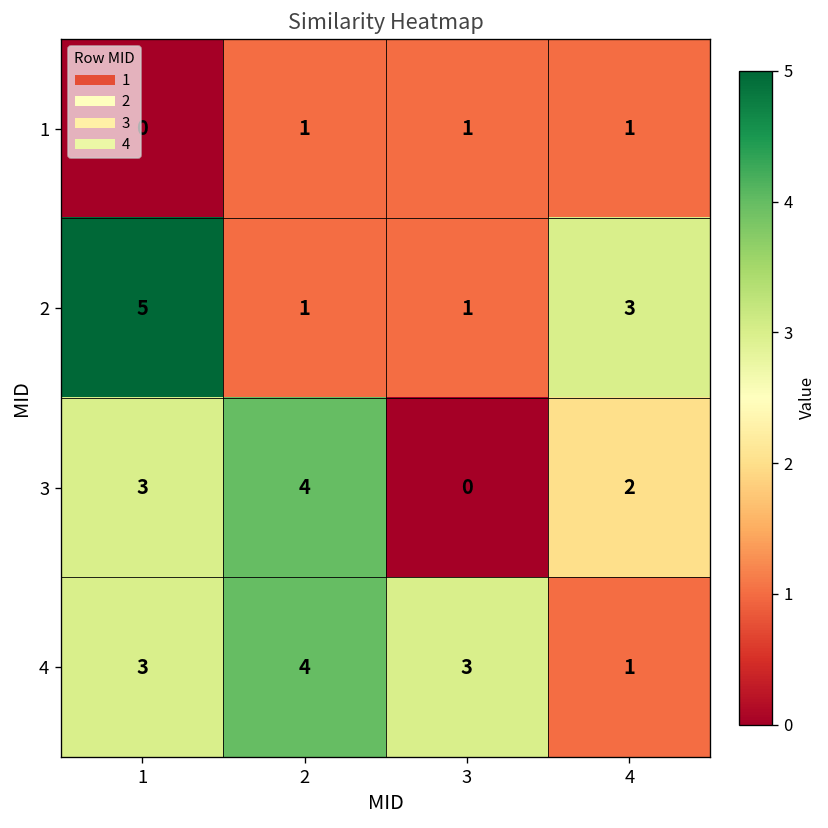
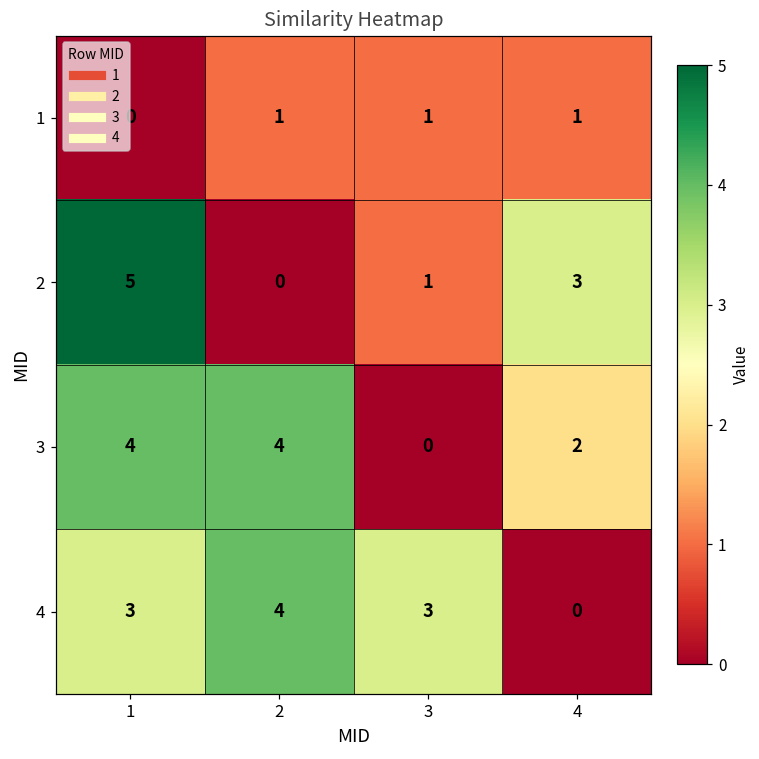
2, 2: 1 -> 0
3, 1: 3 -> 4
4, 4: 1 -> 0
